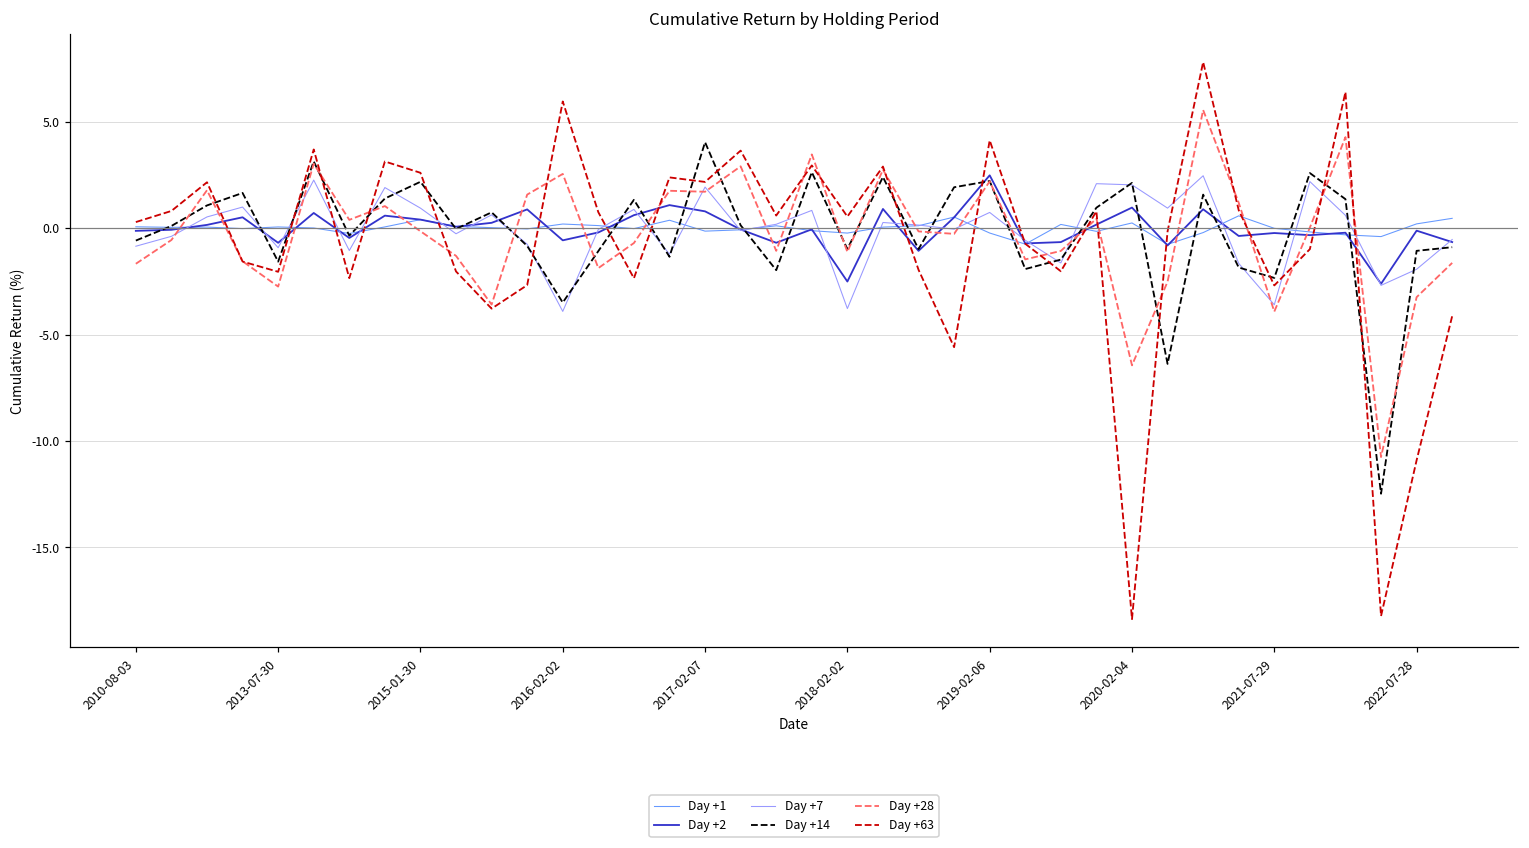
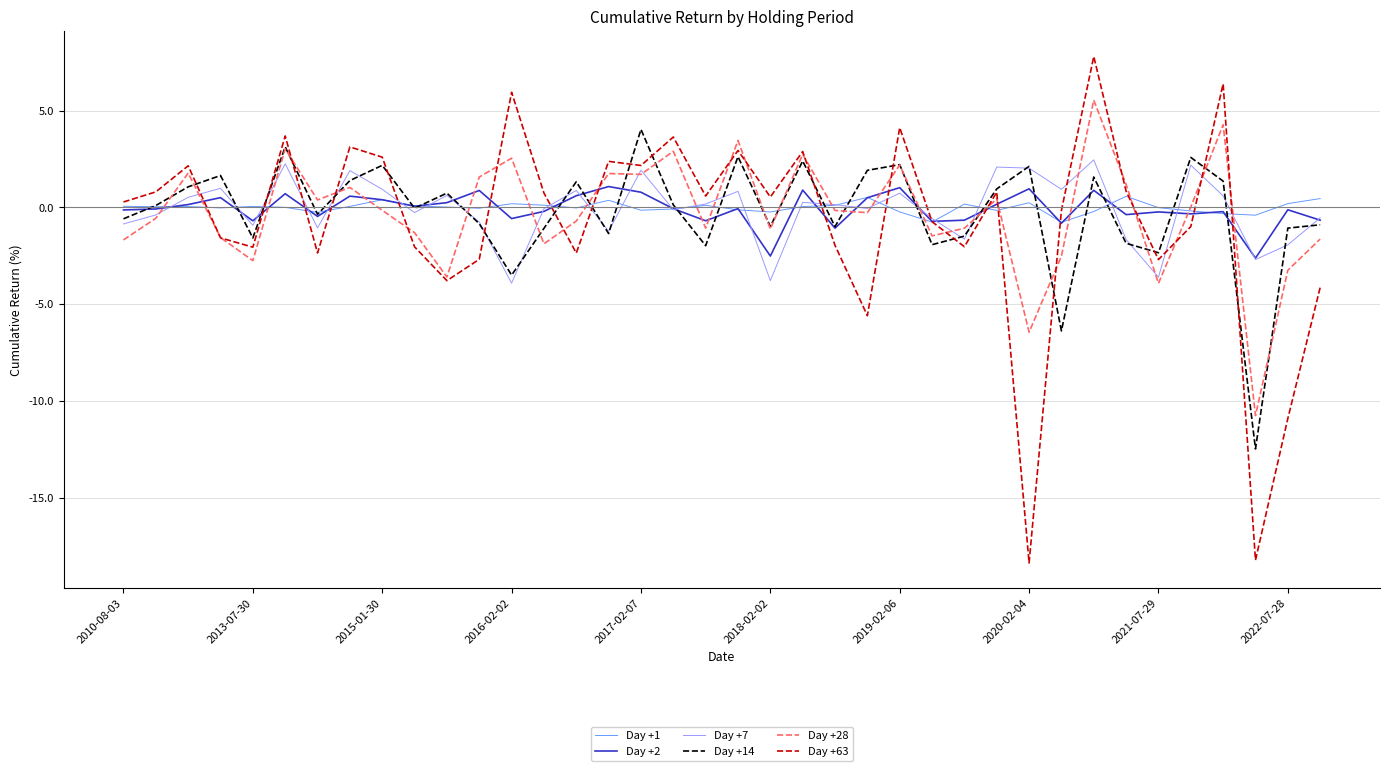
Day +2, 2019-02-06: 2.5 -> 1.0
